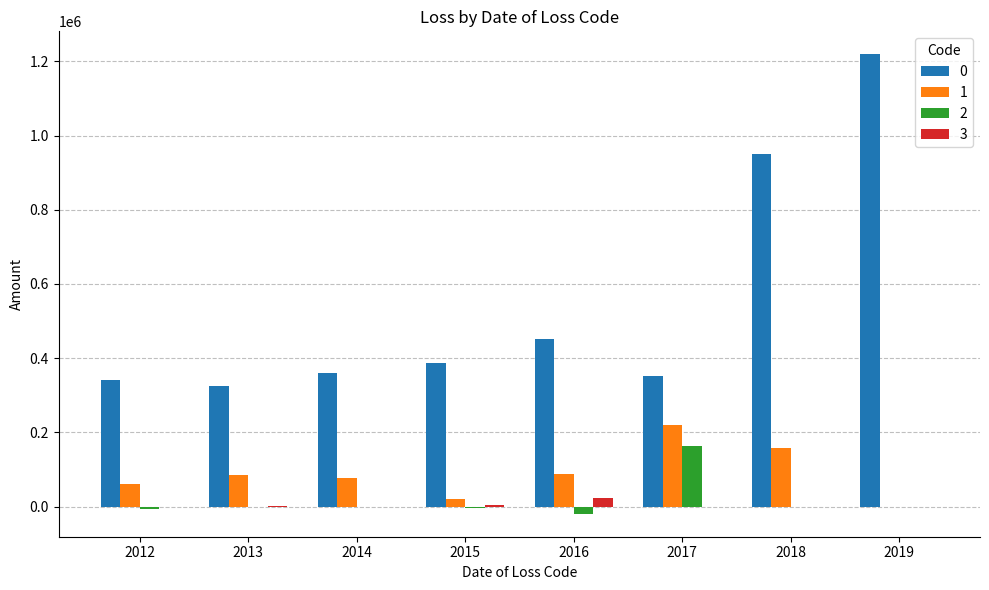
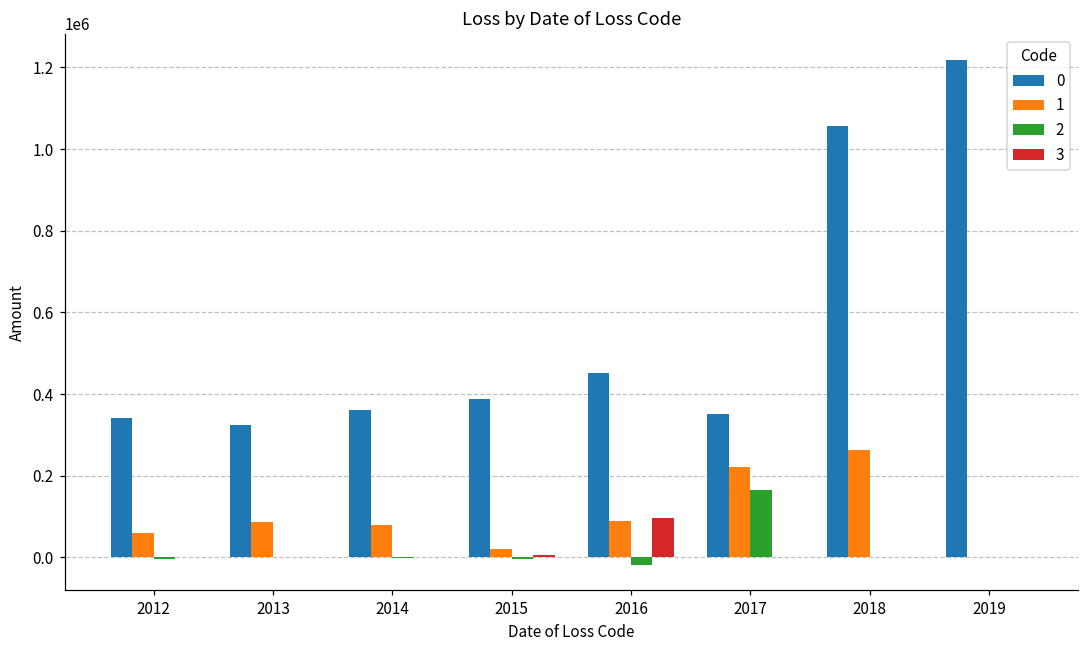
3, 2016: 20000 -> 100000
0, 2018: 950000 -> 1060000
1, 2018: 160000 -> 260000
